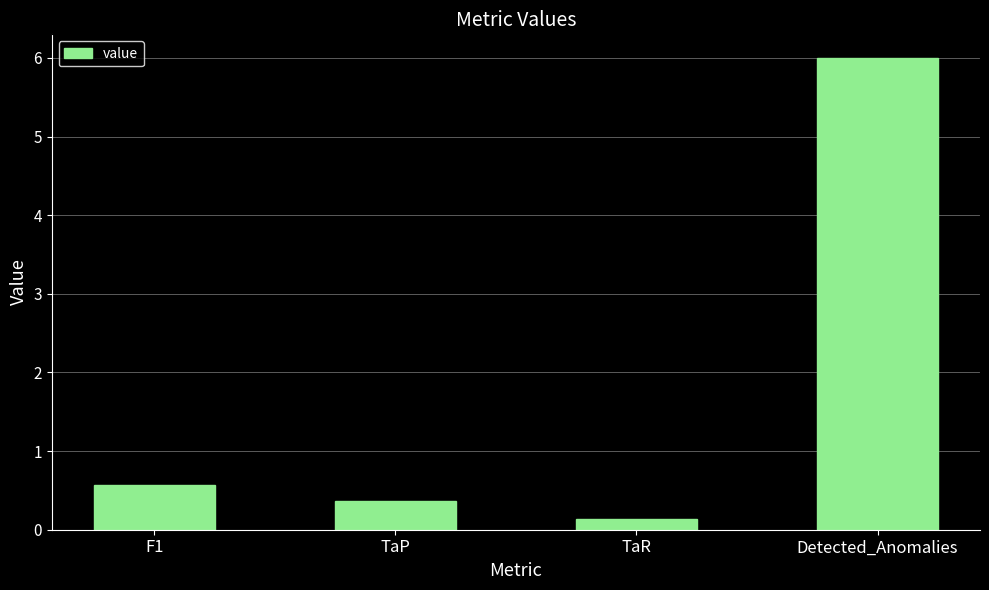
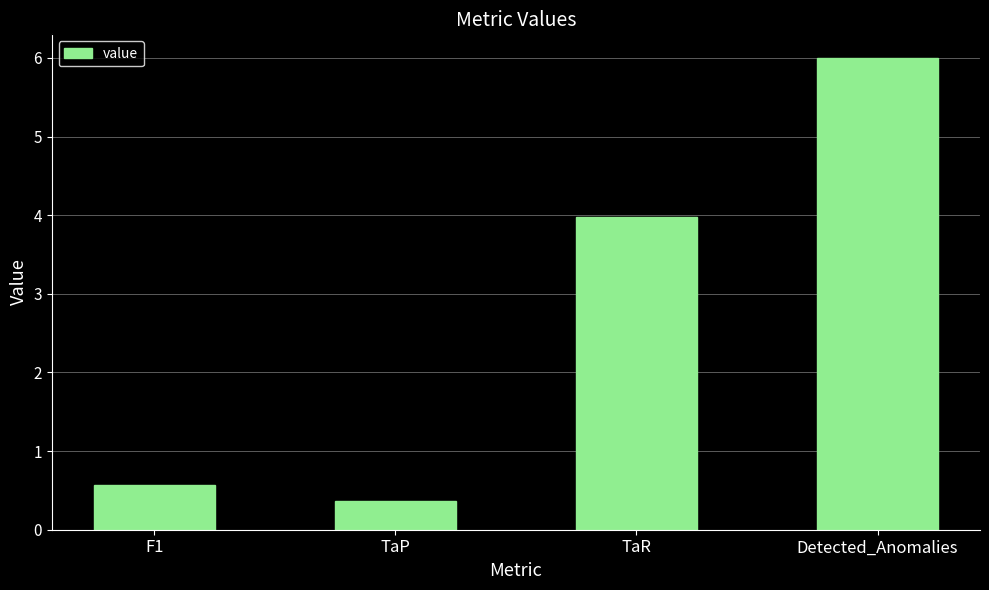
TaR: 0.1 -> 4.0
